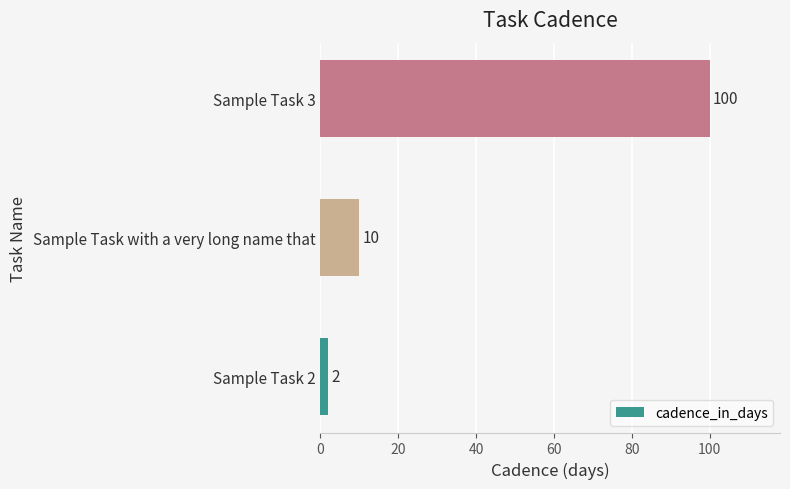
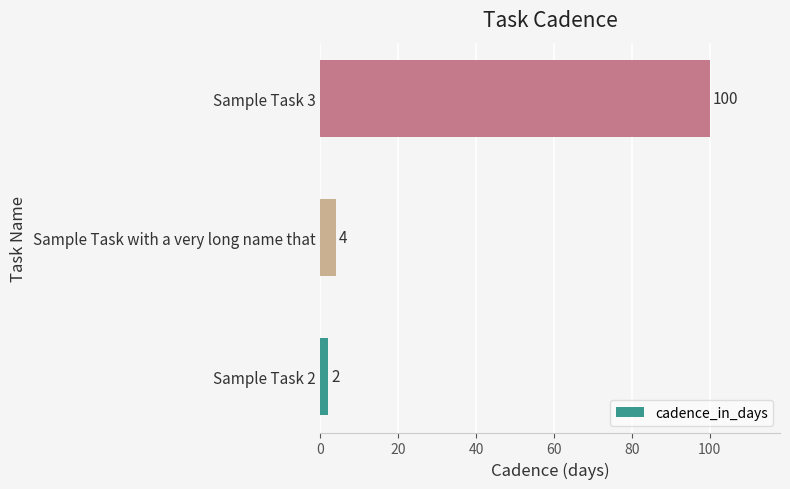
Sample Task with a very long name that: 10 -> 4
